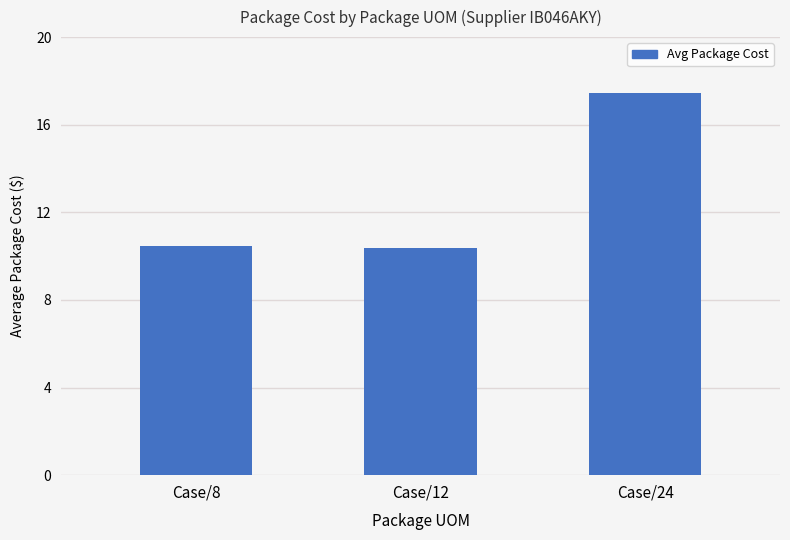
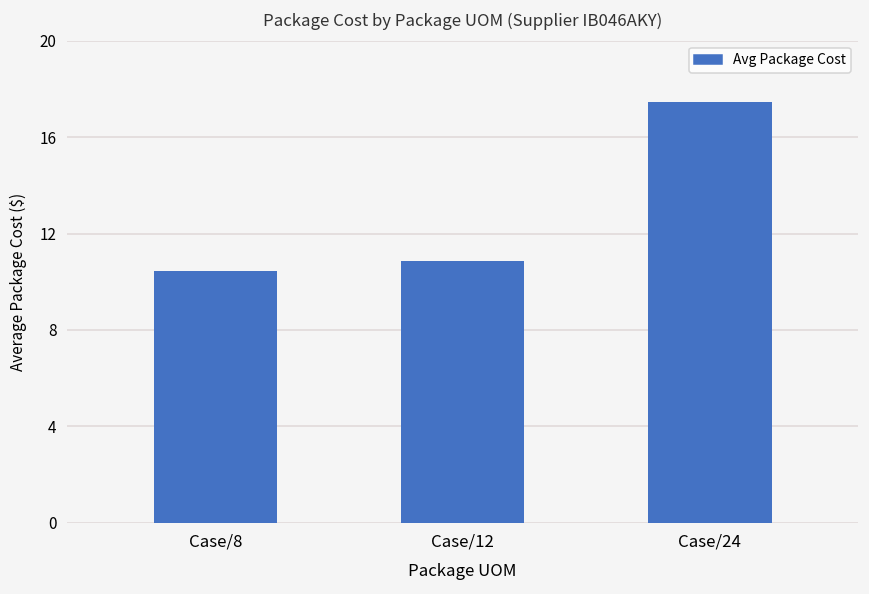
Case/12: 10.4 -> 10.9
